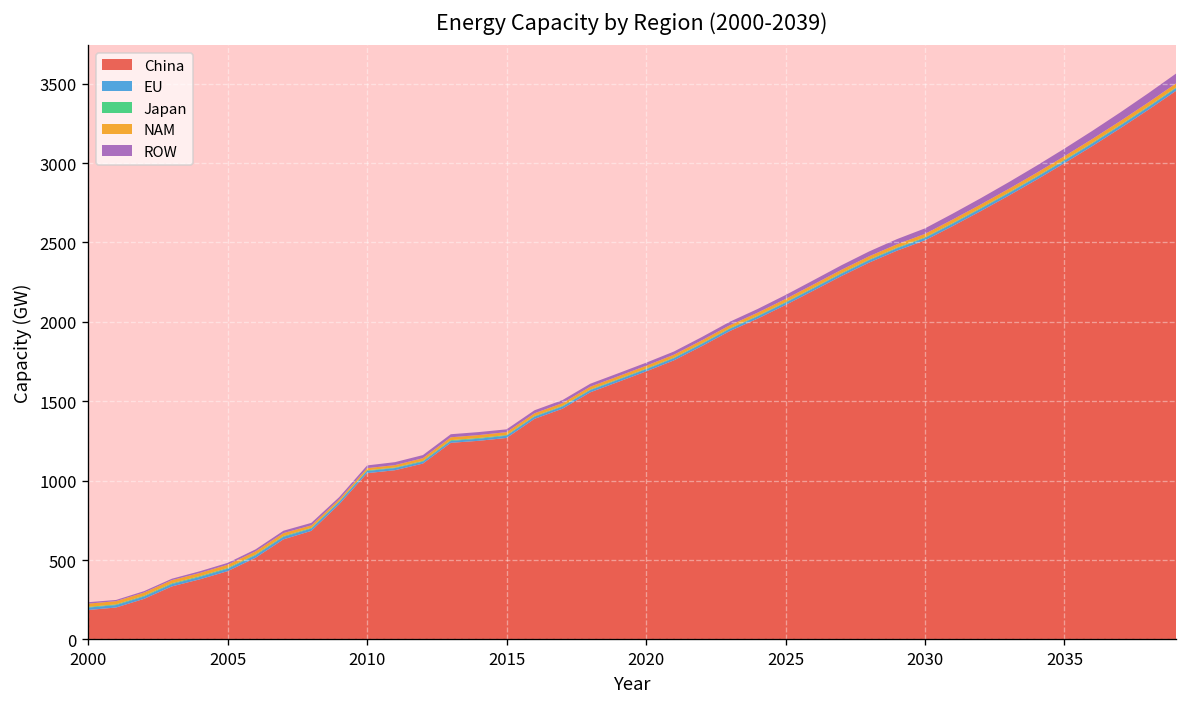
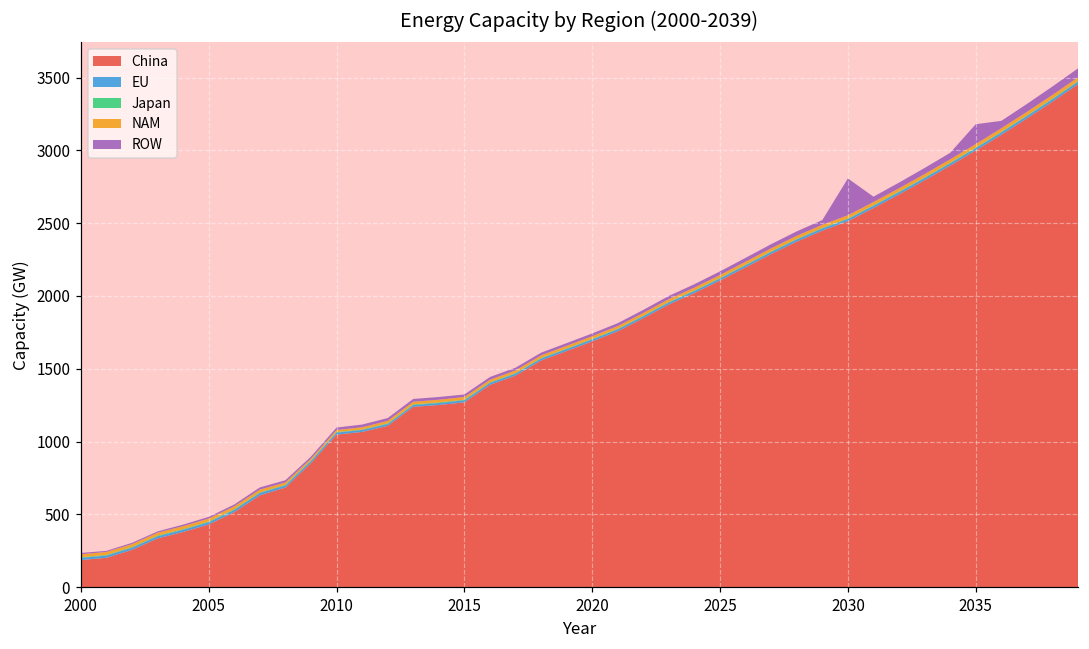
ROW, 2030: 30 -> 250
ROW, 2035: 50 -> 140
